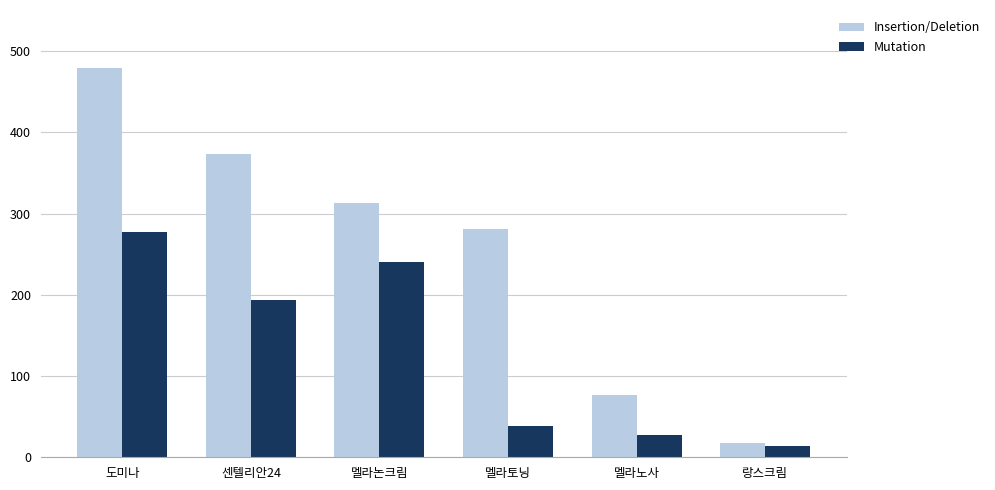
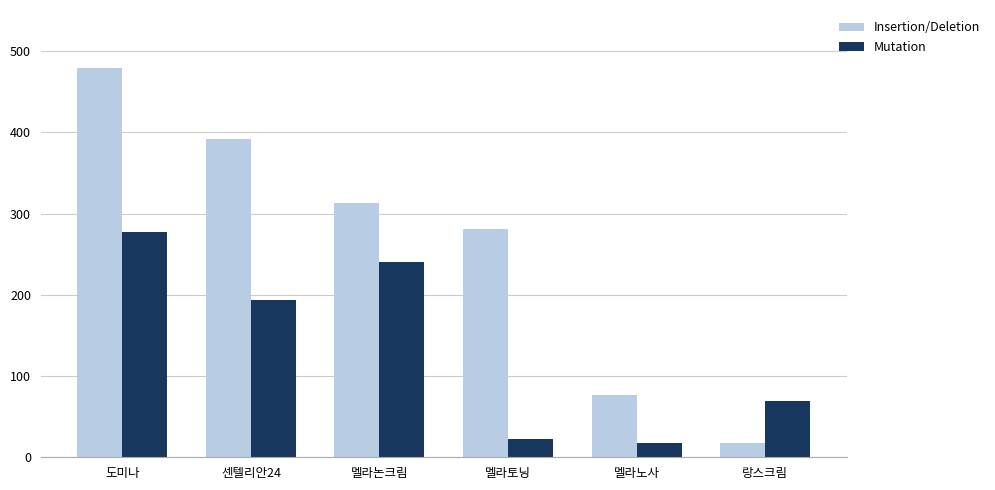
Insertion/Deletion, 센텔리안24: 370 -> 390
Mutation, 멜라토닝: 40 -> 20
Mutation, 멜라노사: 30 -> 20
Mutation, 랑스크림: 10 -> 70
